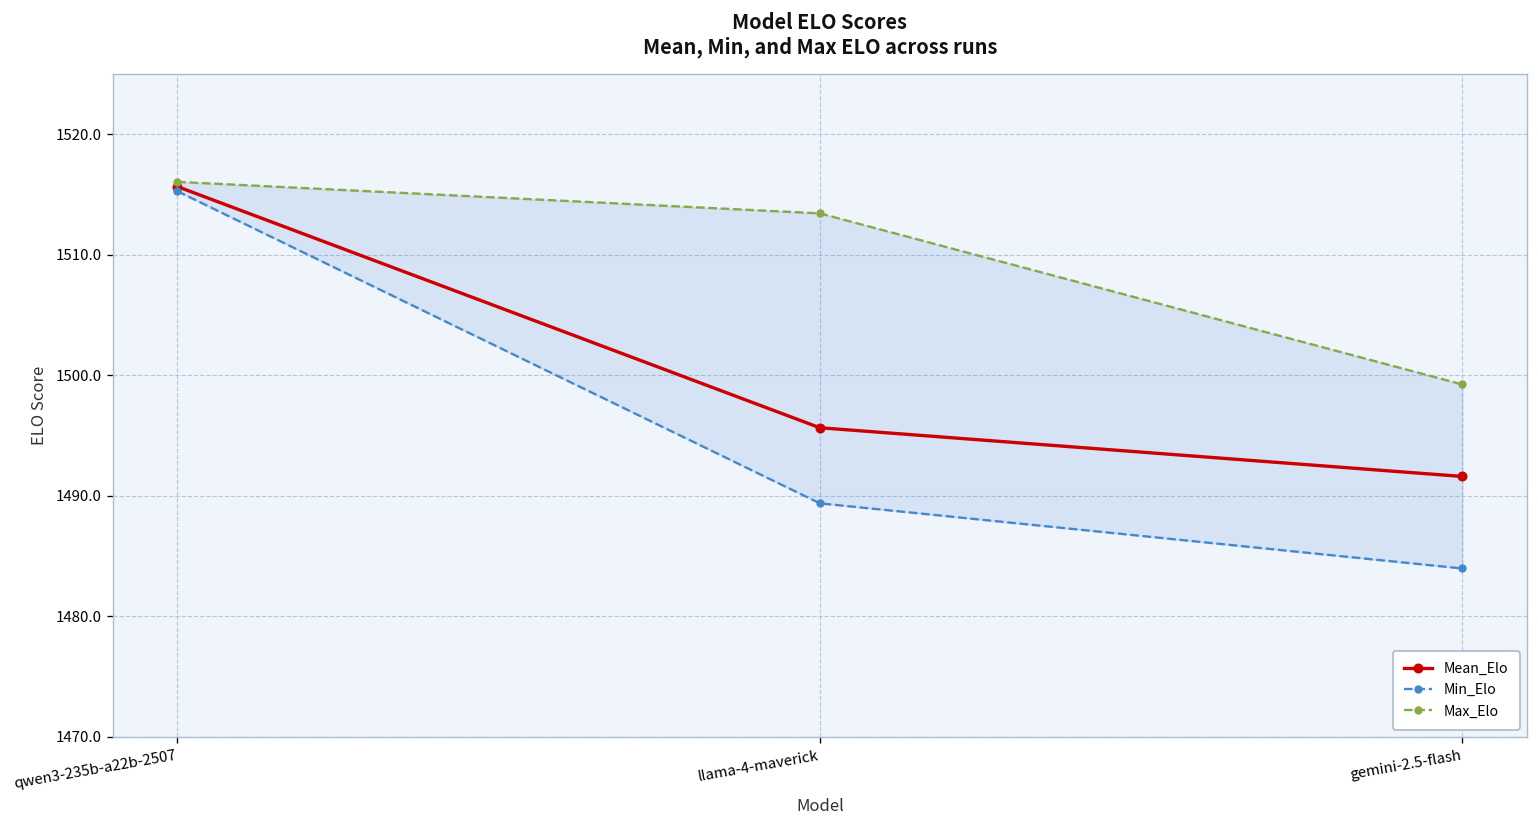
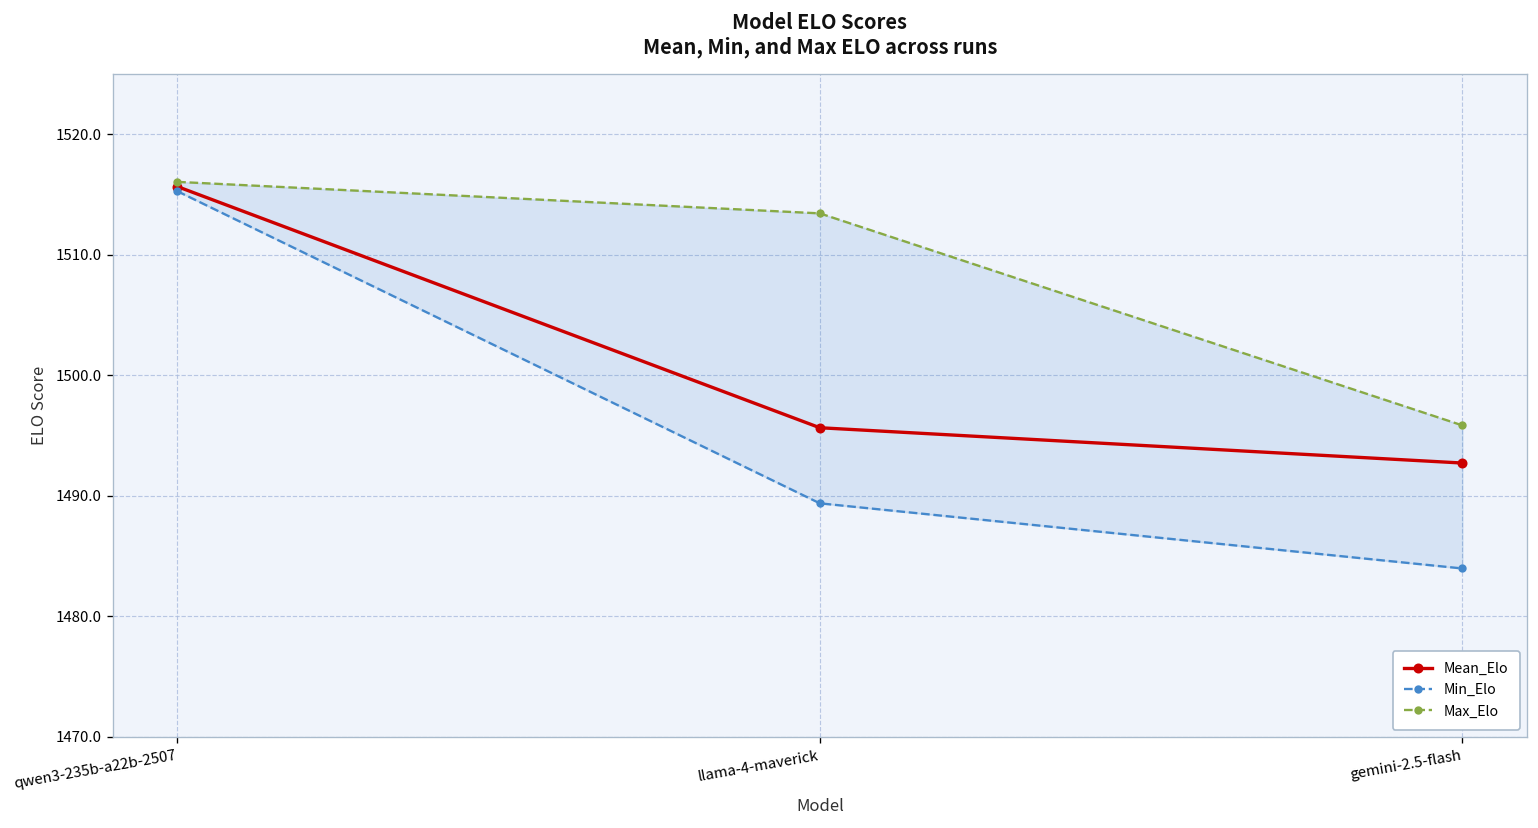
Mean_Elo, gemini-2.5-flash: 1491.6 -> 1492.7
Max_Elo, gemini-2.5-flash: 1499.2 -> 1495.8
